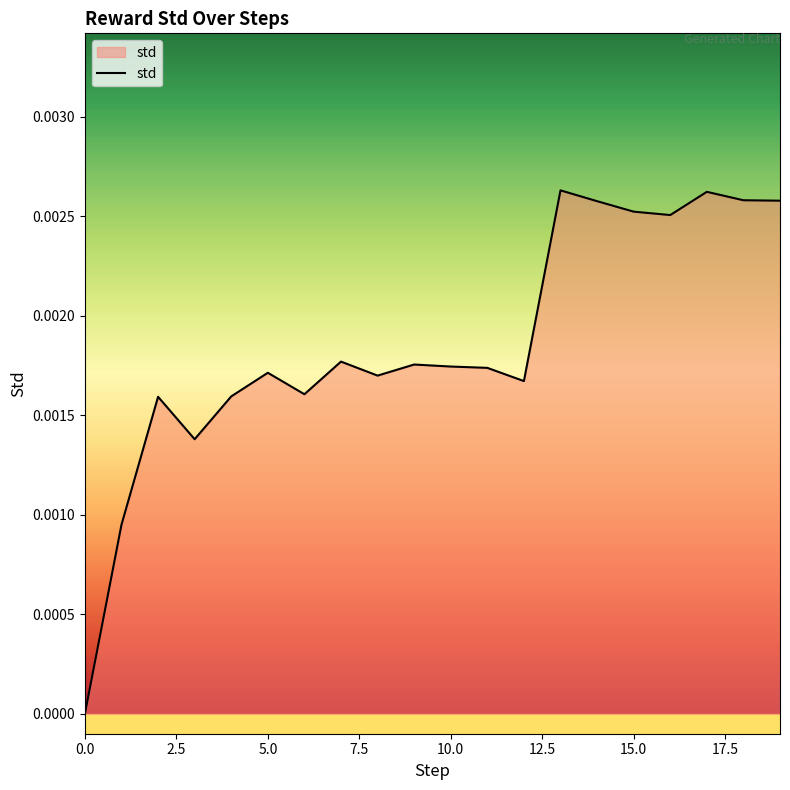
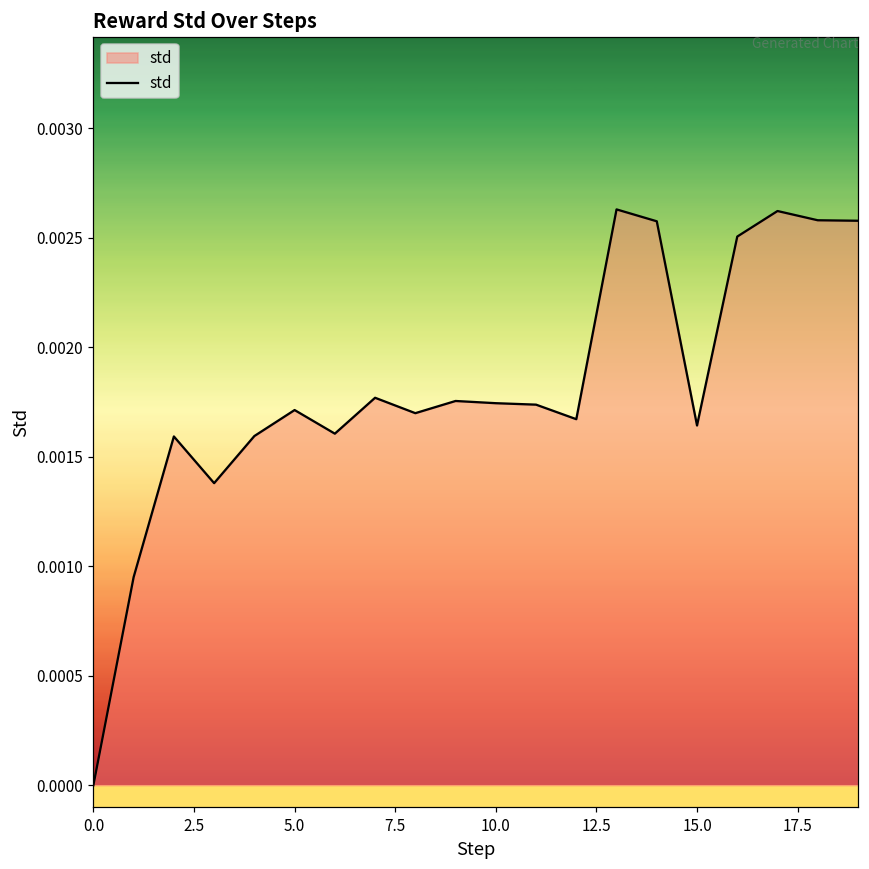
15.0: 0.00252 -> 0.00164
